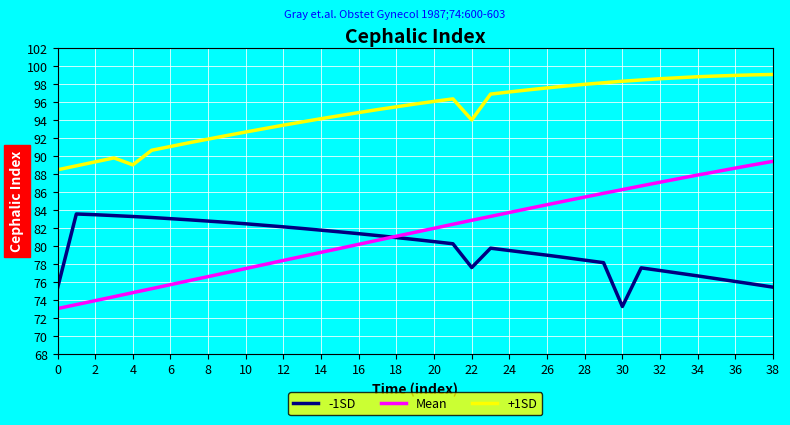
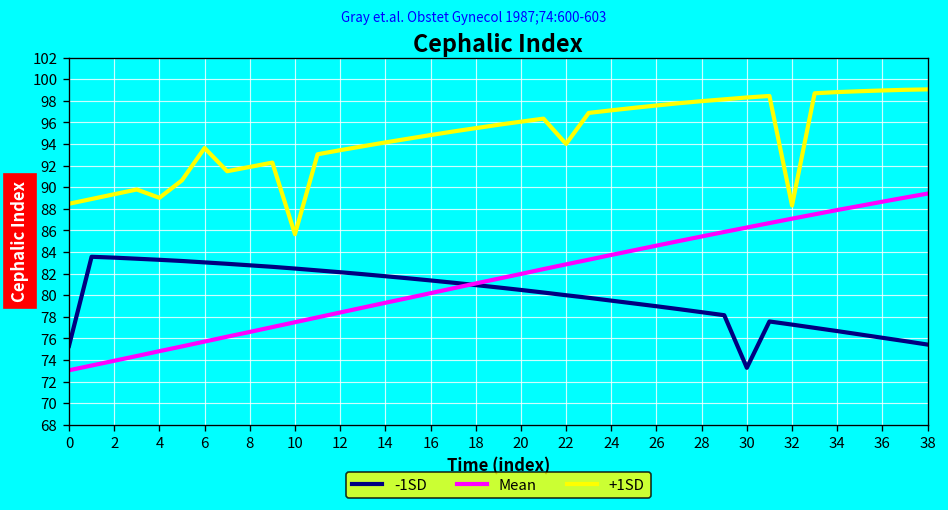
+1SD, 6: 91 -> 94
+1SD, 10: 93 -> 86
-1SD, 22: 78 -> 80
+1SD, 32: 99 -> 88
